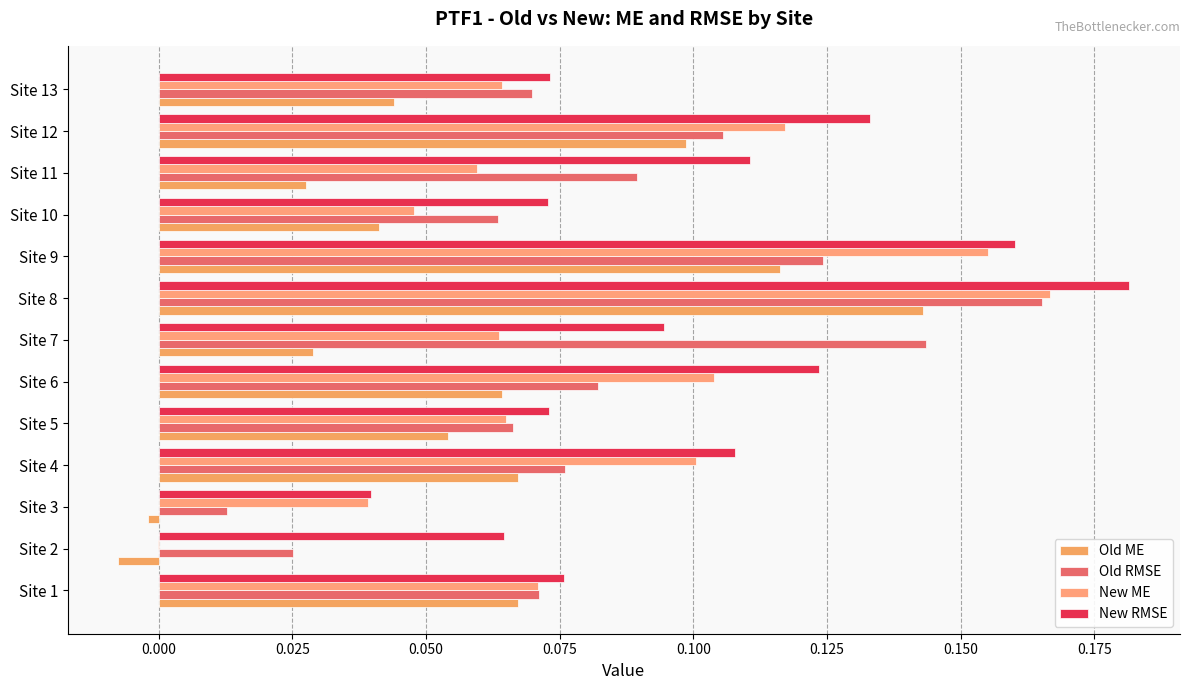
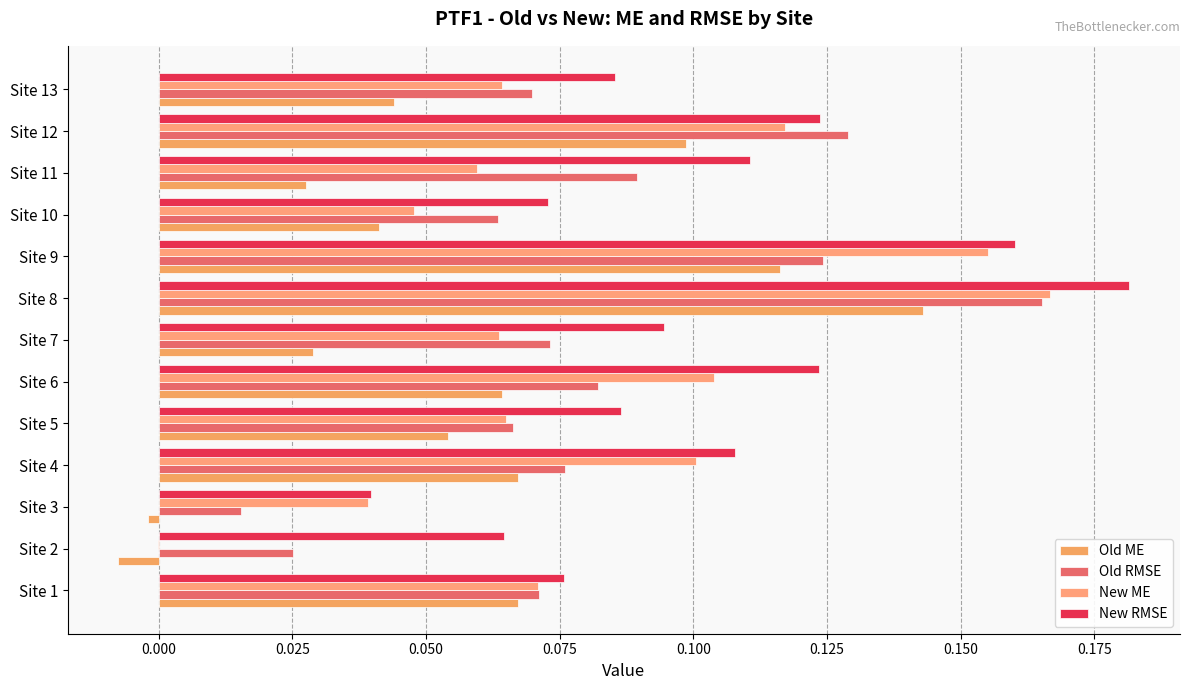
New RMSE, Site 13: 0.073 -> 0.085
New RMSE, Site 12: 0.133 -> 0.124
Old RMSE, Site 12: 0.106 -> 0.129
Old RMSE, Site 7: 0.144 -> 0.073
New RMSE, Site 5: 0.073 -> 0.086
Old RMSE, Site 3: 0.013 -> 0.015
